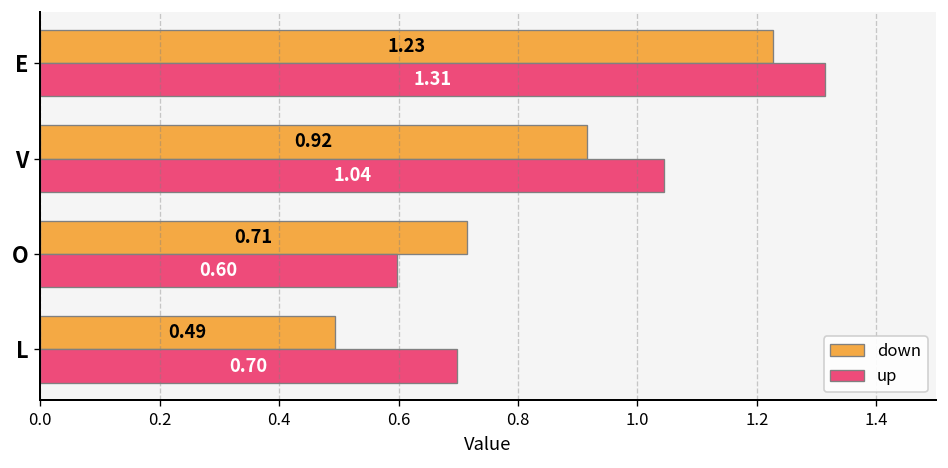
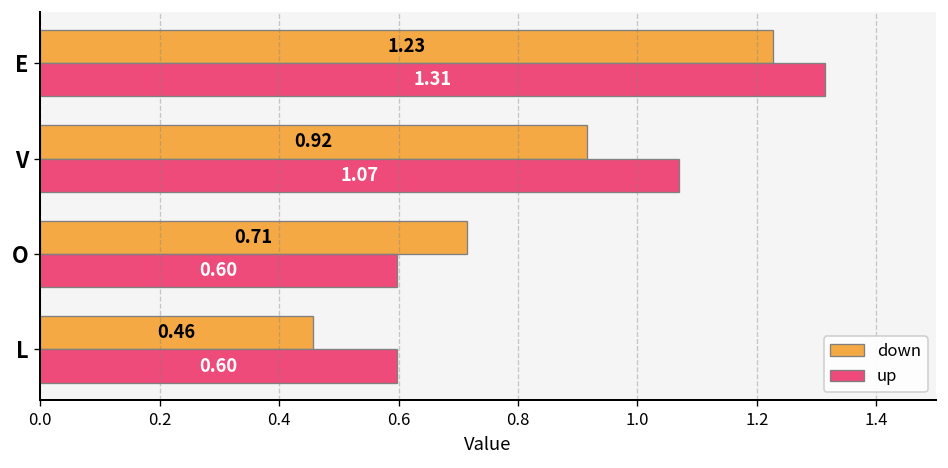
up, V: 1.04 -> 1.07
down, L: 0.49 -> 0.46
up, L: 0.70 -> 0.60
